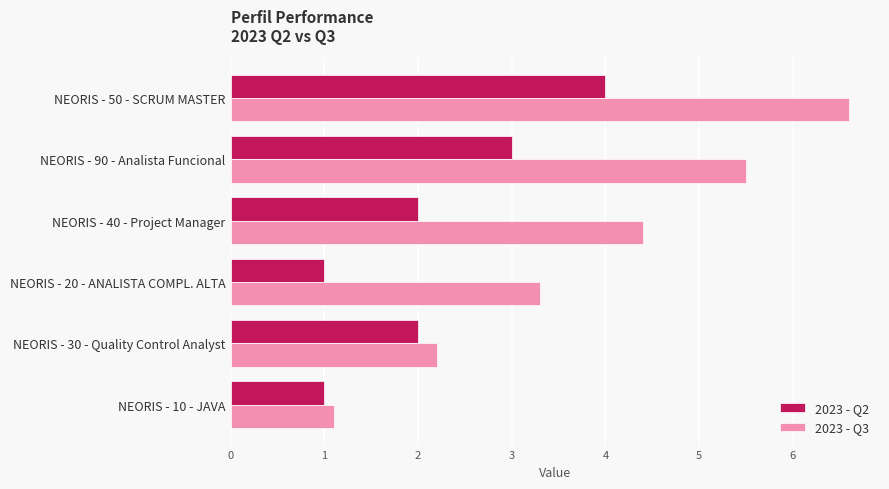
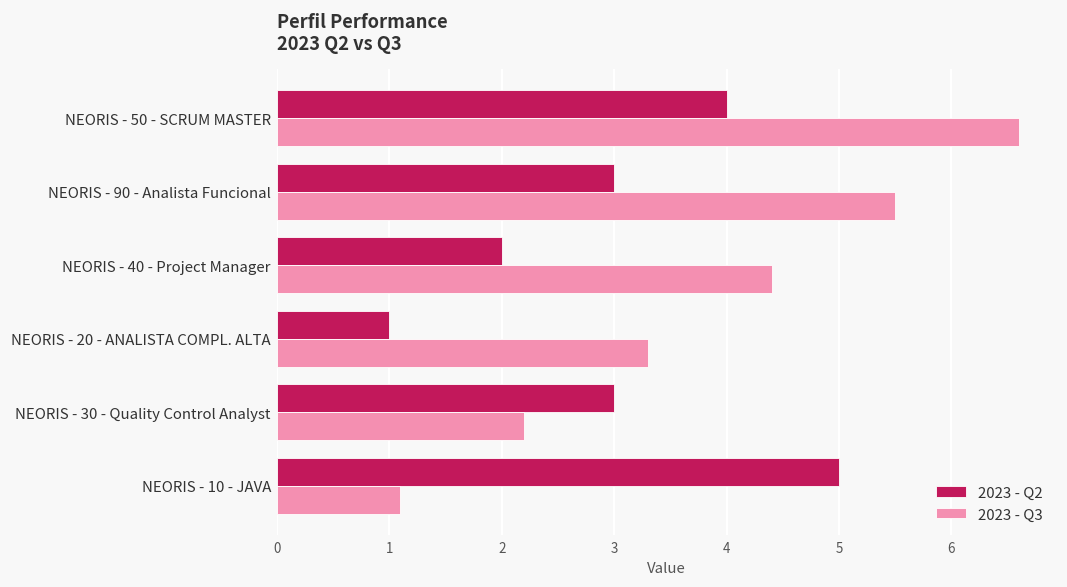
2023 - Q2, NEORIS - 30 - Quality Control Analyst: 2 -> 3
2023 - Q2, NEORIS - 10 - JAVA: 1 -> 5
